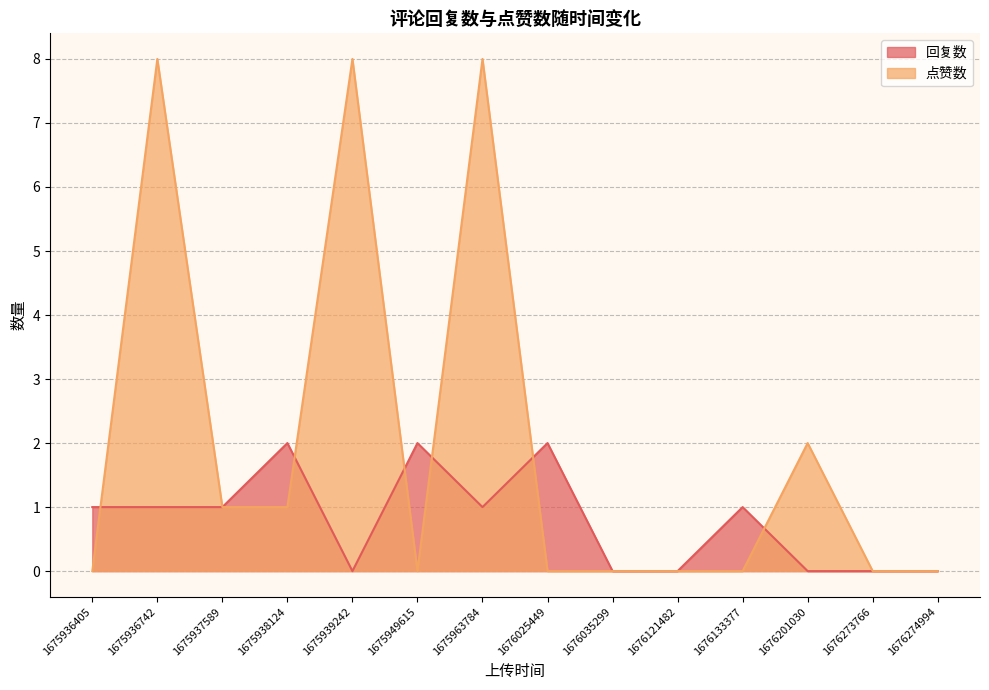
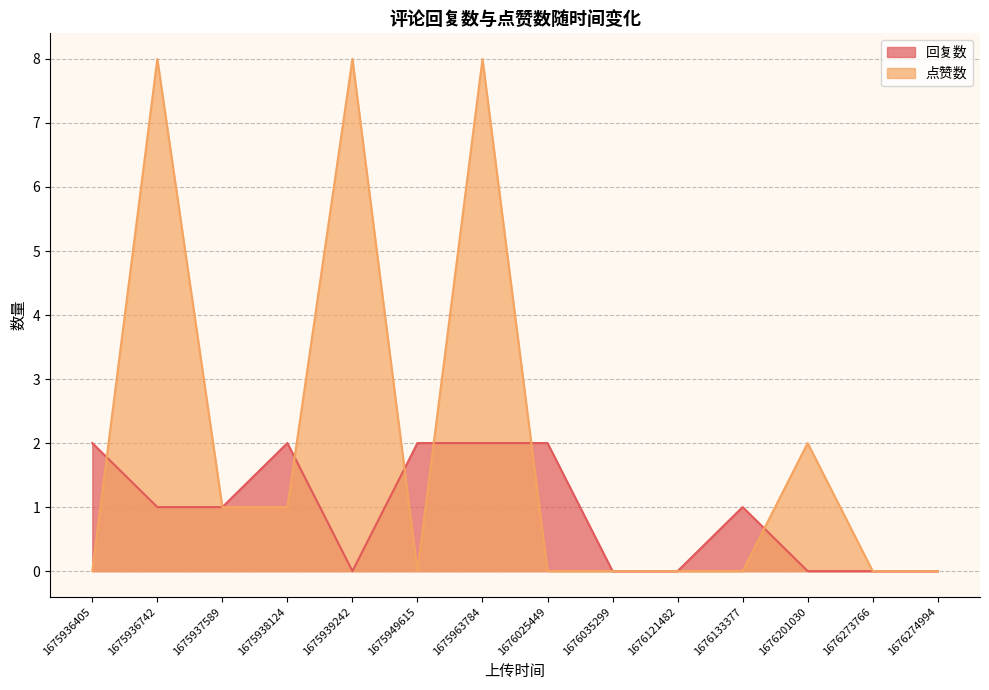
回复数, 1675936405: 1 -> 2
回复数, 1675963784: 1 -> 2
